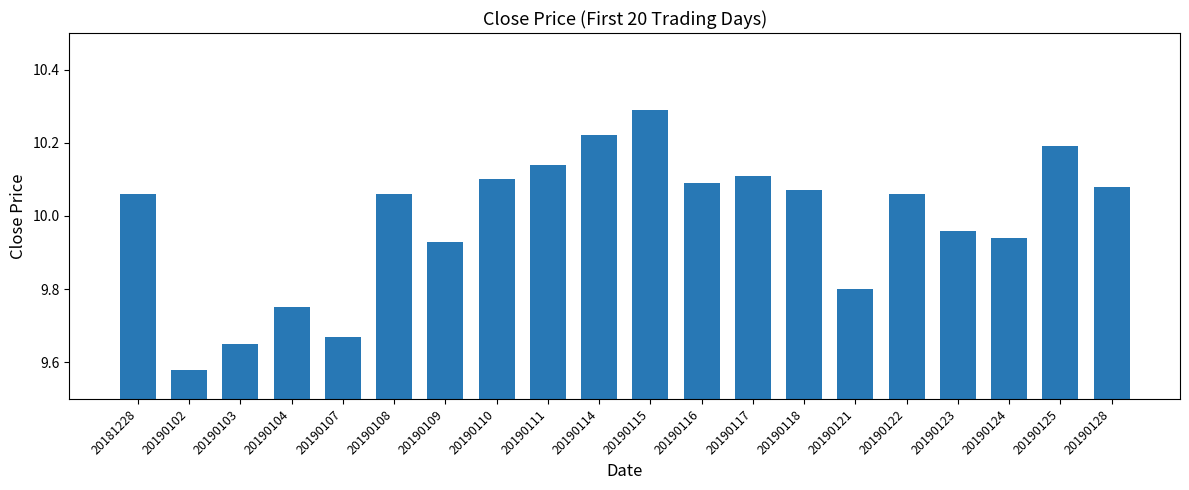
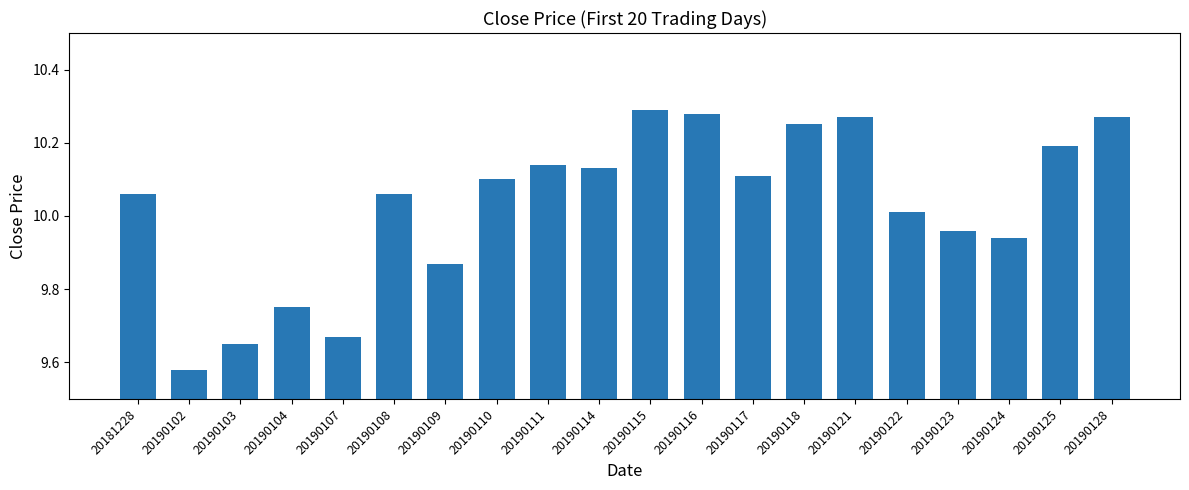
20190109: 9.93 -> 9.87
20190114: 10.22 -> 10.13
20190116: 10.09 -> 10.28
20190118: 10.07 -> 10.25
20190121: 9.80 -> 10.27
20190122: 10.06 -> 10.01
20190128: 10.08 -> 10.27
